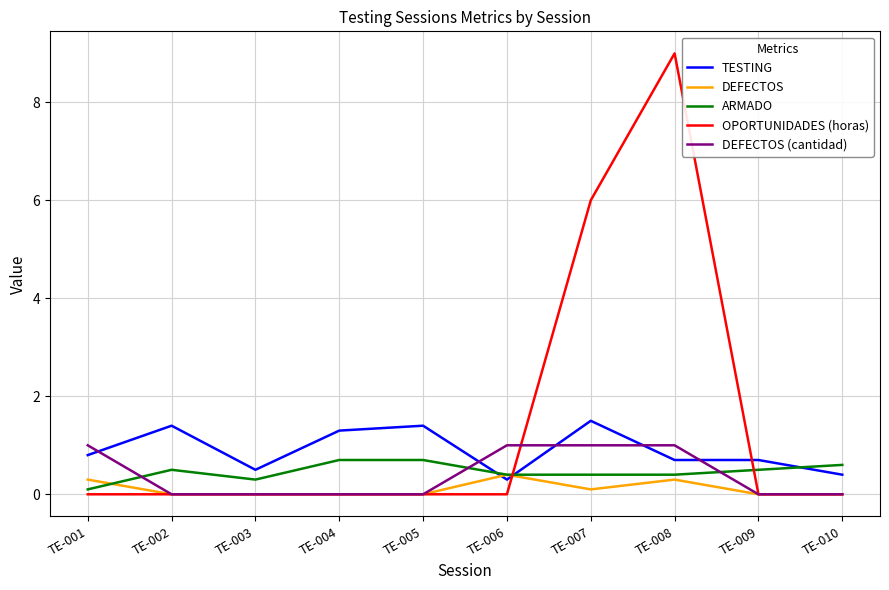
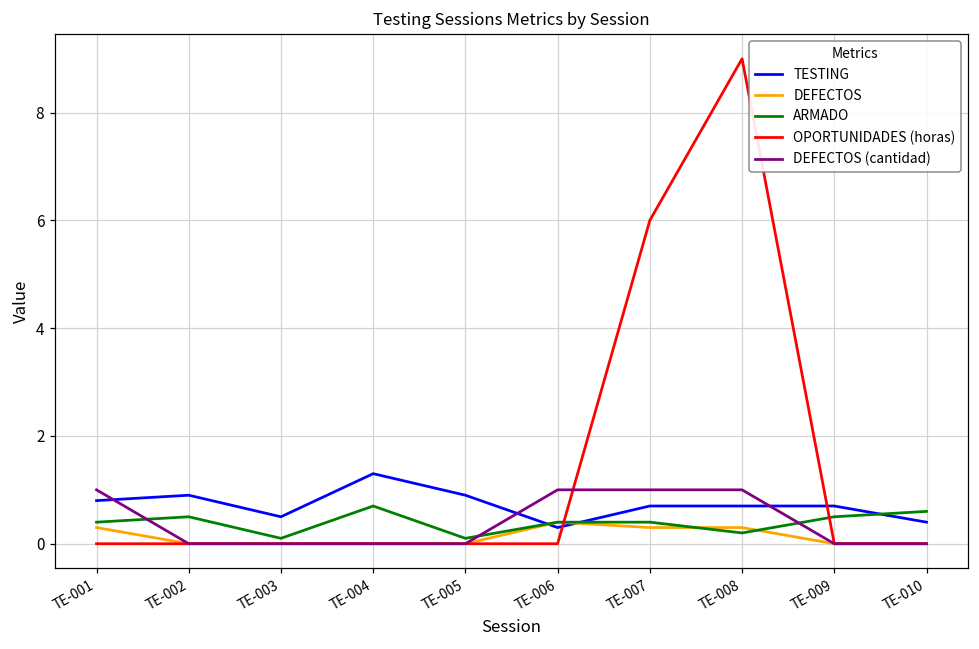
ARMADO, TE-001: 0.1 -> 0.4
TESTING, TE-002: 1.4 -> 0.9
ARMADO, TE-003: 0.3 -> 0.1
TESTING, TE-005: 1.4 -> 0.9
ARMADO, TE-005: 0.7 -> 0.1
TESTING, TE-007: 1.5 -> 0.7
DEFECTOS, TE-007: 0.1 -> 0.3
ARMADO, TE-008: 0.4 -> 0.2
